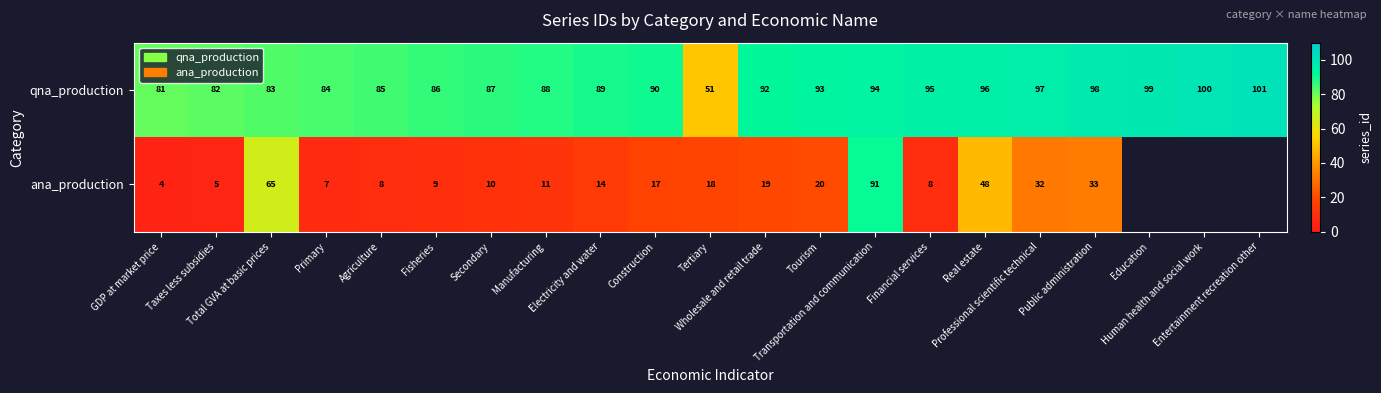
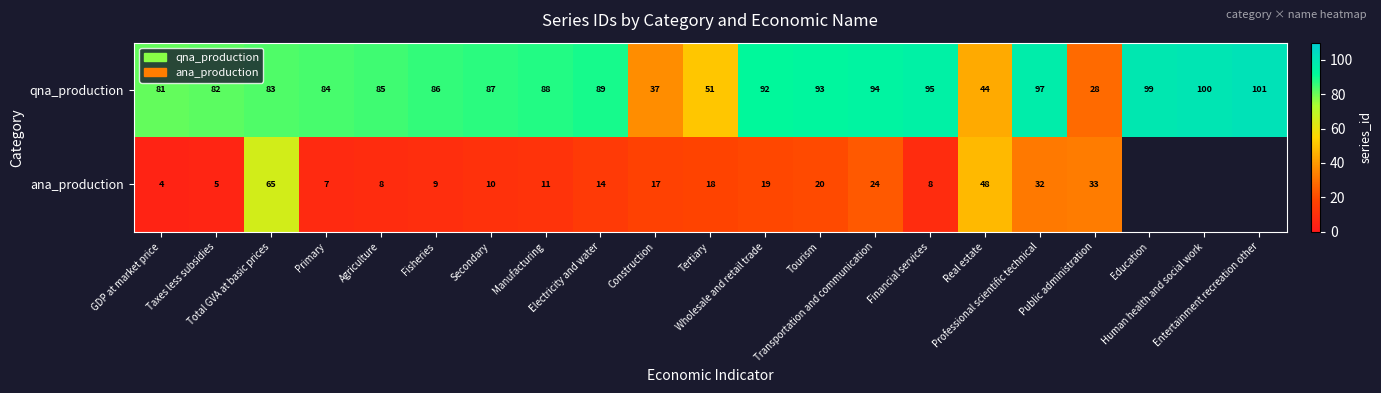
qna_production, Construction: 90 -> 37
qna_production, Real estate: 96 -> 44
qna_production, Public administration: 98 -> 28
ana_production, Transportation and communication: 91 -> 24
